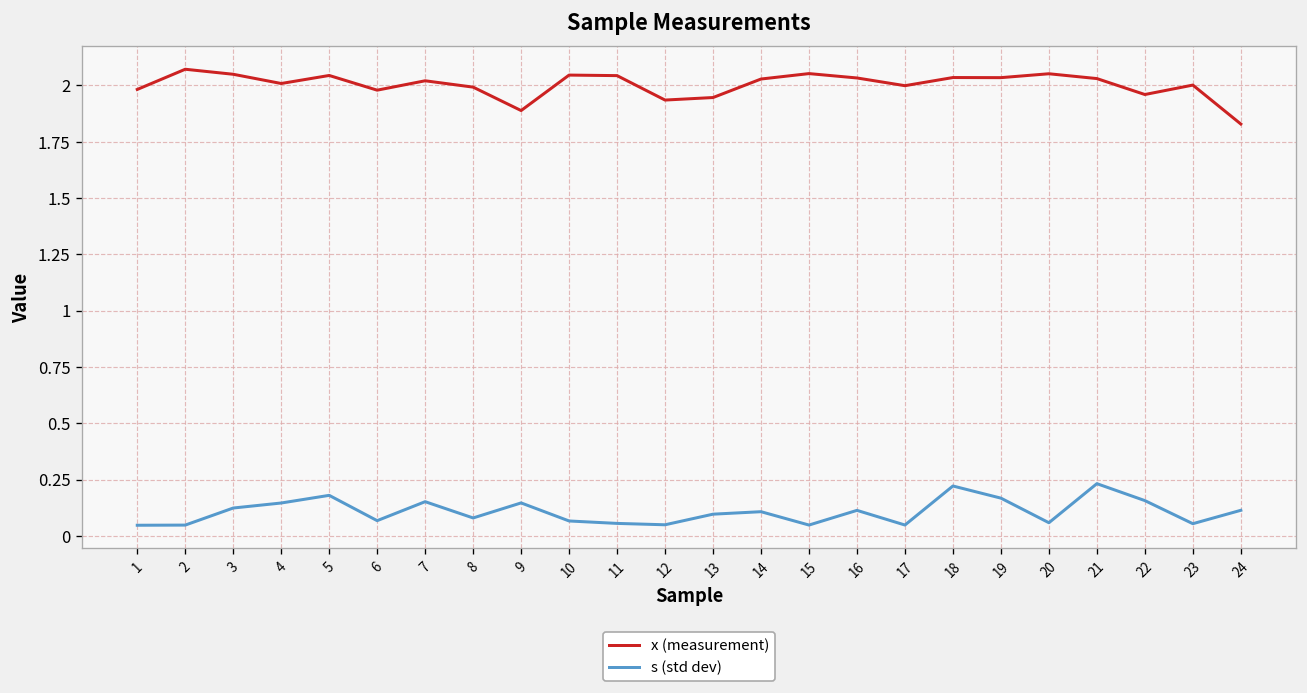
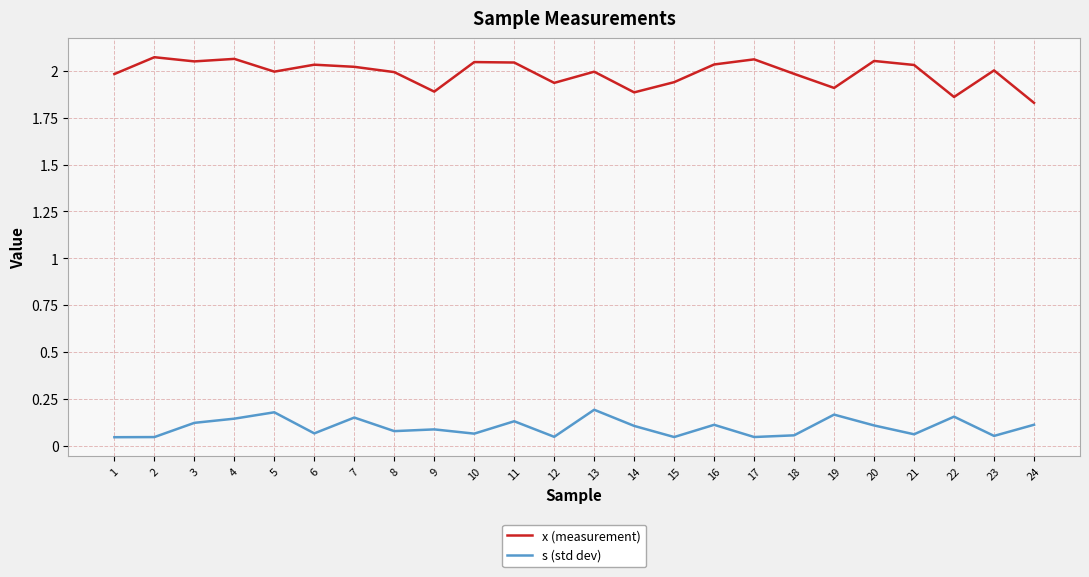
x (measurement), 4: 2.01 -> 2.06
x (measurement), 5: 2.04 -> 2.00
x (measurement), 6: 1.98 -> 2.03
s (std dev), 9: 0.15 -> 0.09
s (std dev), 11: 0.06 -> 0.13
x (measurement), 13: 1.95 -> 1.99
s (std dev), 13: 0.10 -> 0.19
x (measurement), 14: 2.03 -> 1.88
x (measurement), 15: 2.05 -> 1.94
x (measurement), 17: 2.00 -> 2.06
x (measurement), 18: 2.04 -> 1.98
s (std dev), 18: 0.22 -> 0.06
x (measurement), 19: 2.03 -> 1.91
s (std dev), 20: 0.06 -> 0.11
s (std dev), 21: 0.23 -> 0.06
x (measurement), 22: 1.96 -> 1.86
